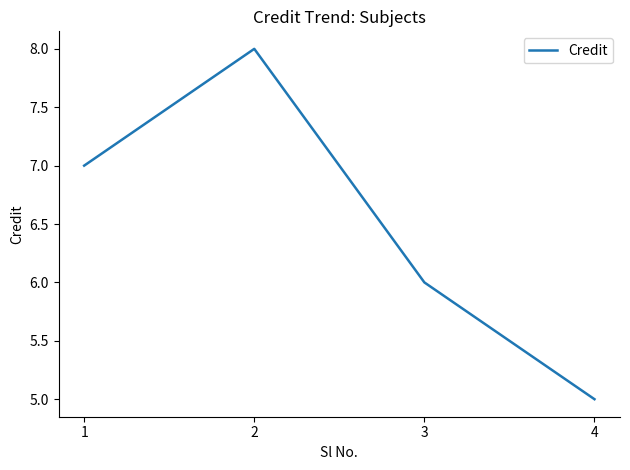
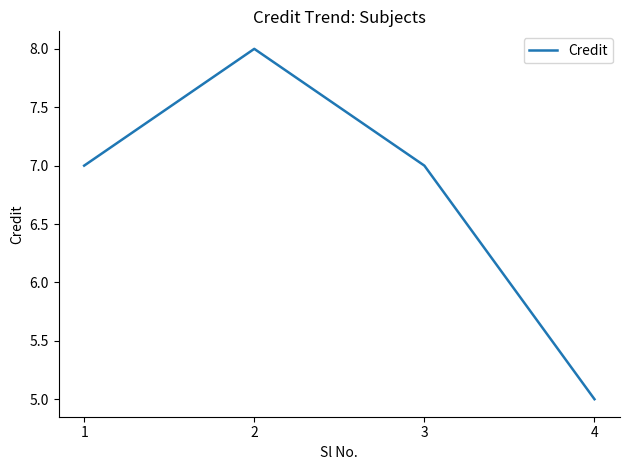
3: 6 -> 7
